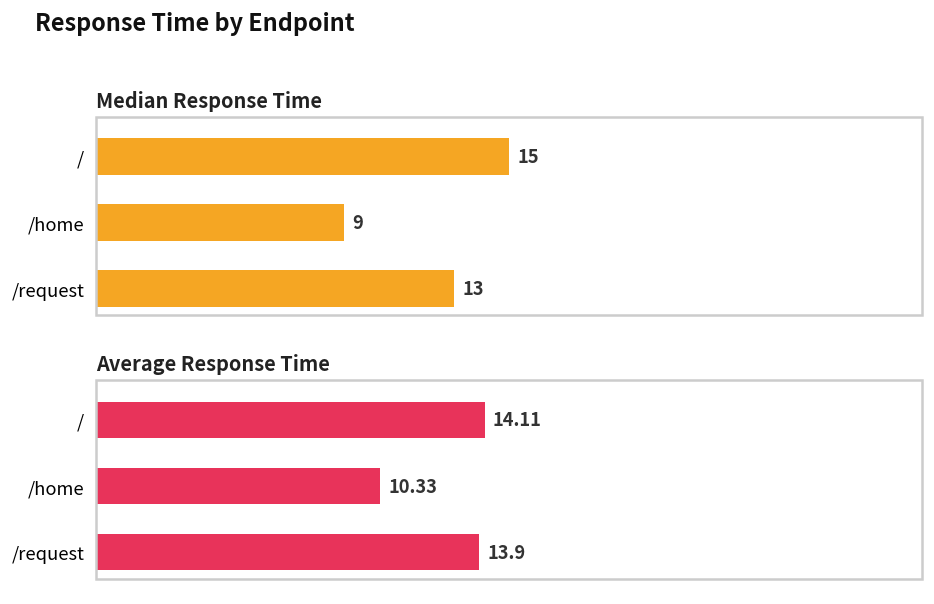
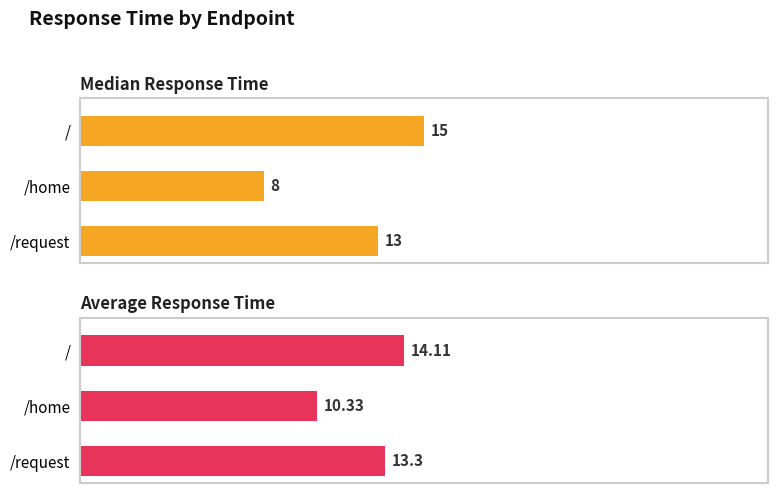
Median Response Time, /home: 9 -> 8
Average Response Time, /request: 13.9 -> 13.3
